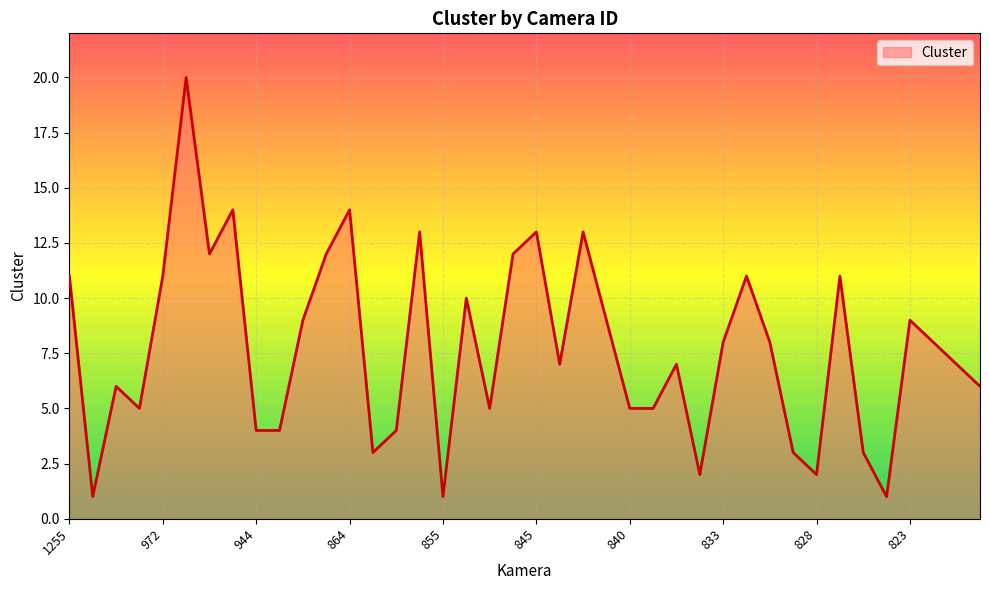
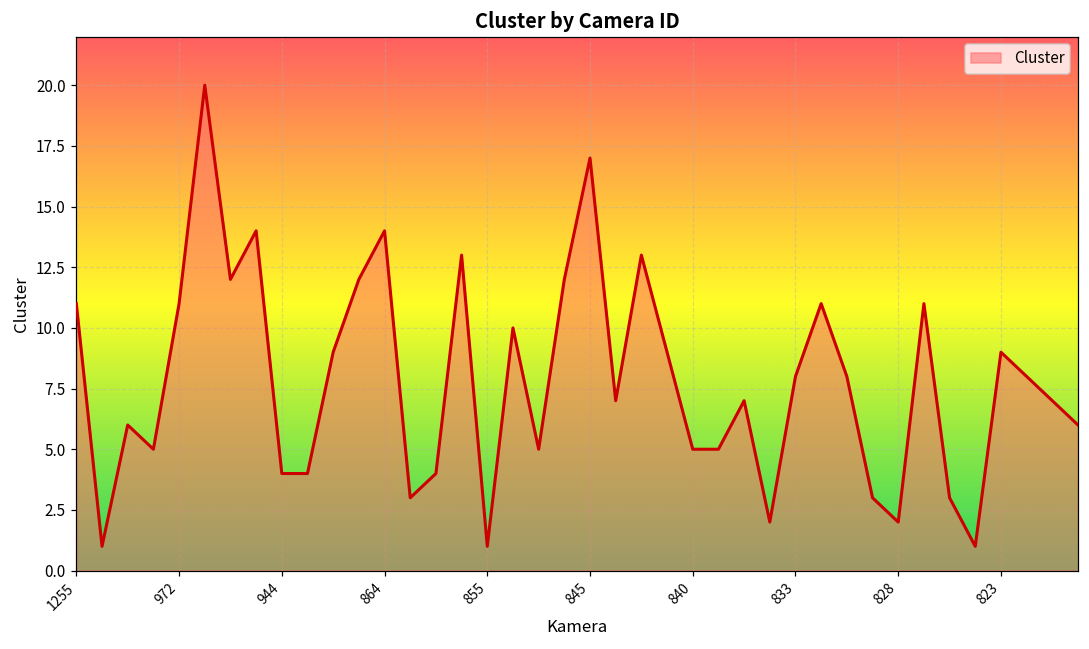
845: 13 -> 17
